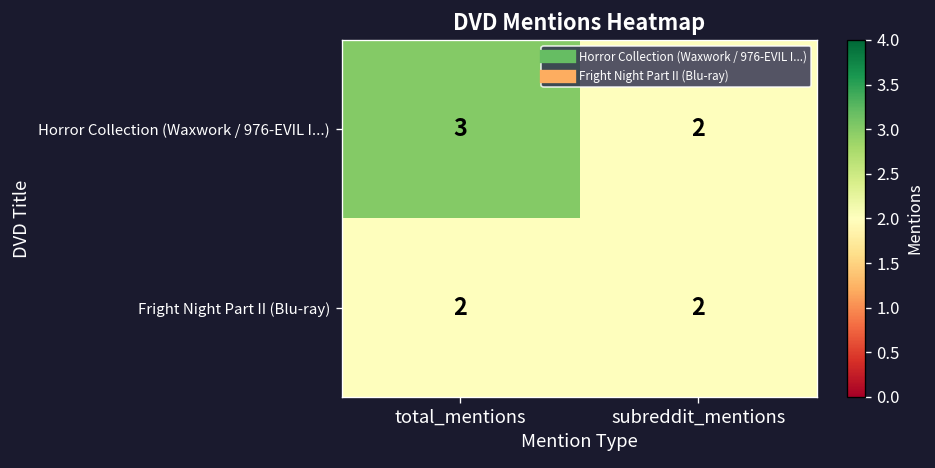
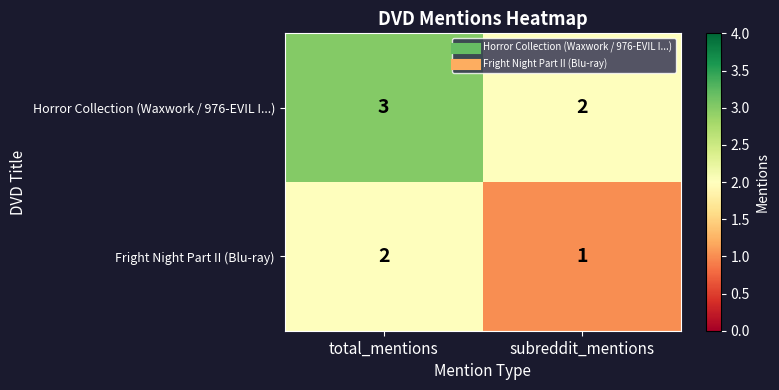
Fright Night Part II (Blu-ray), subreddit_mentions: 2 -> 1
